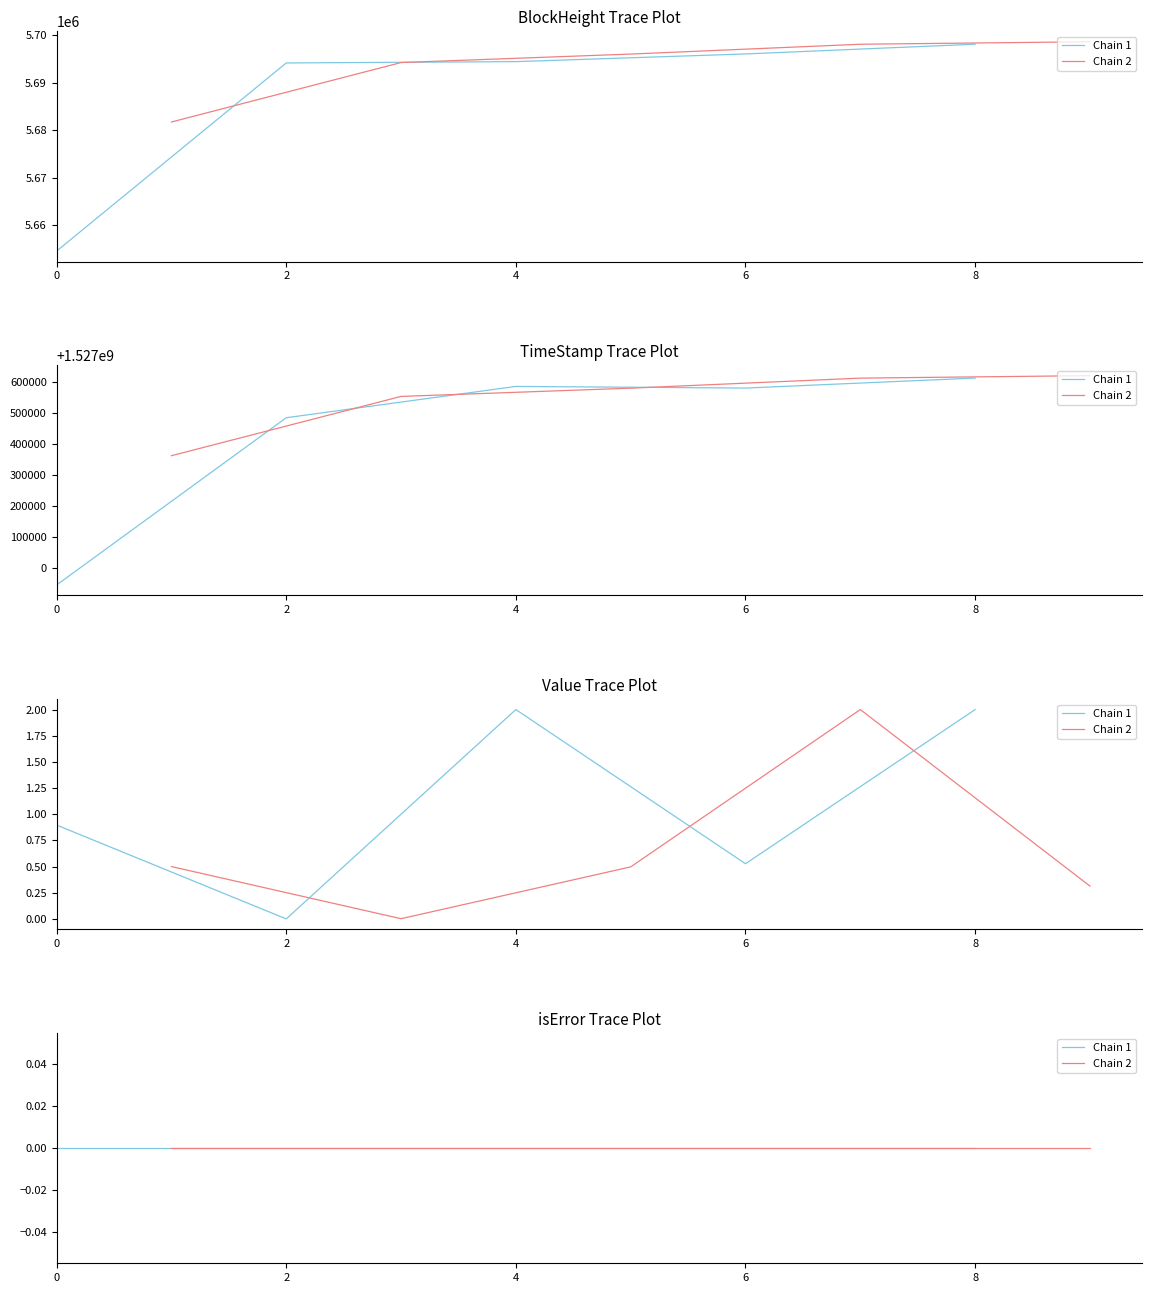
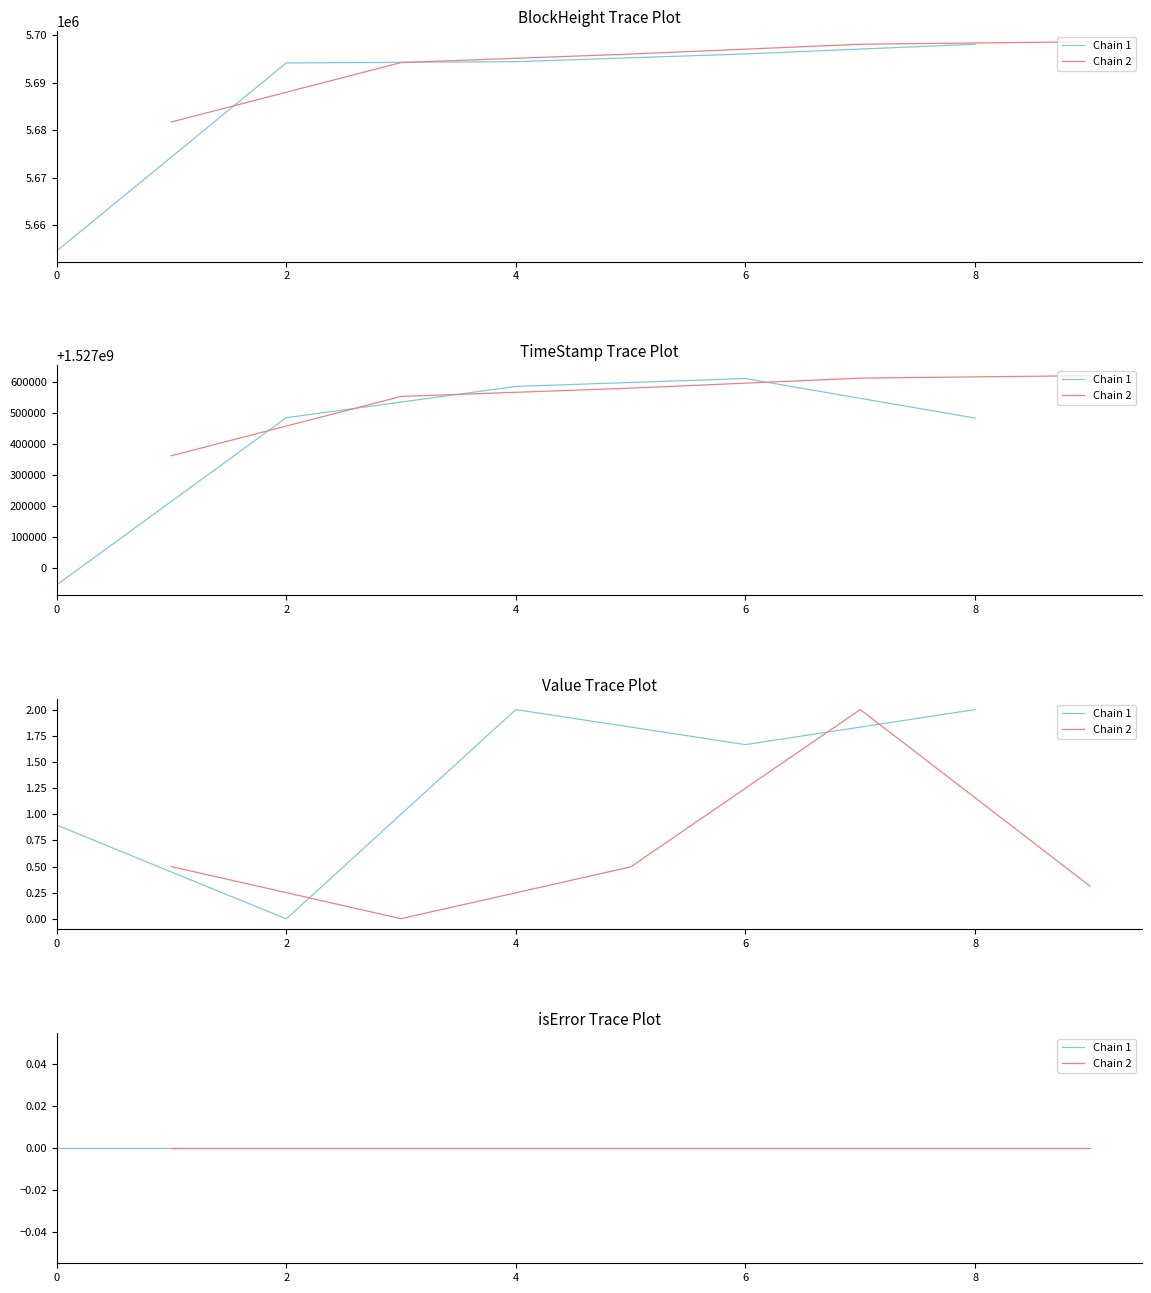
TimeStamp Trace Plot, Chain 1, 6: 1527580000 -> 1527610000
TimeStamp Trace Plot, Chain 1, 8: 1527610000 -> 1527480000
Value Trace Plot, Chain 1, 6: 0.53 -> 1.67
